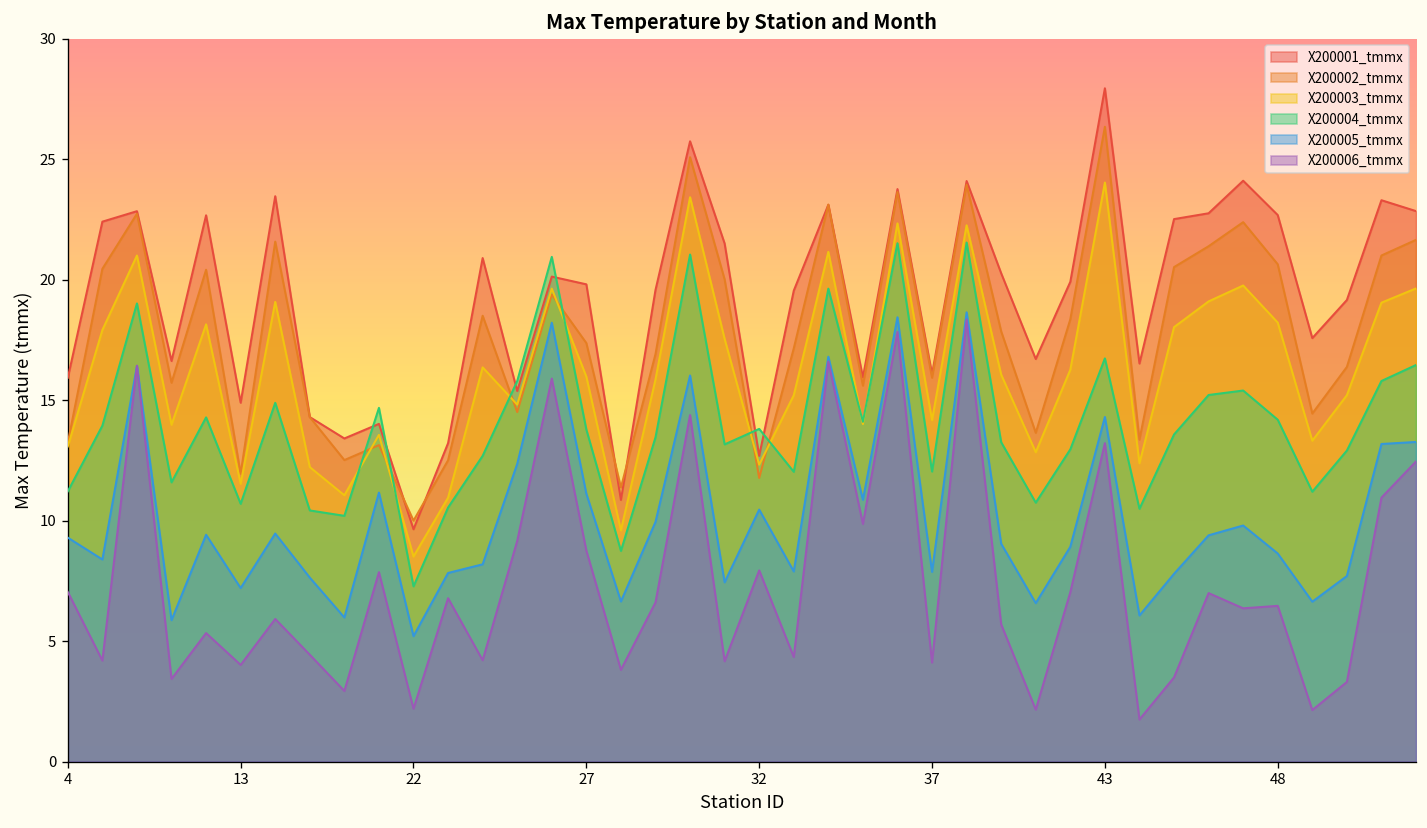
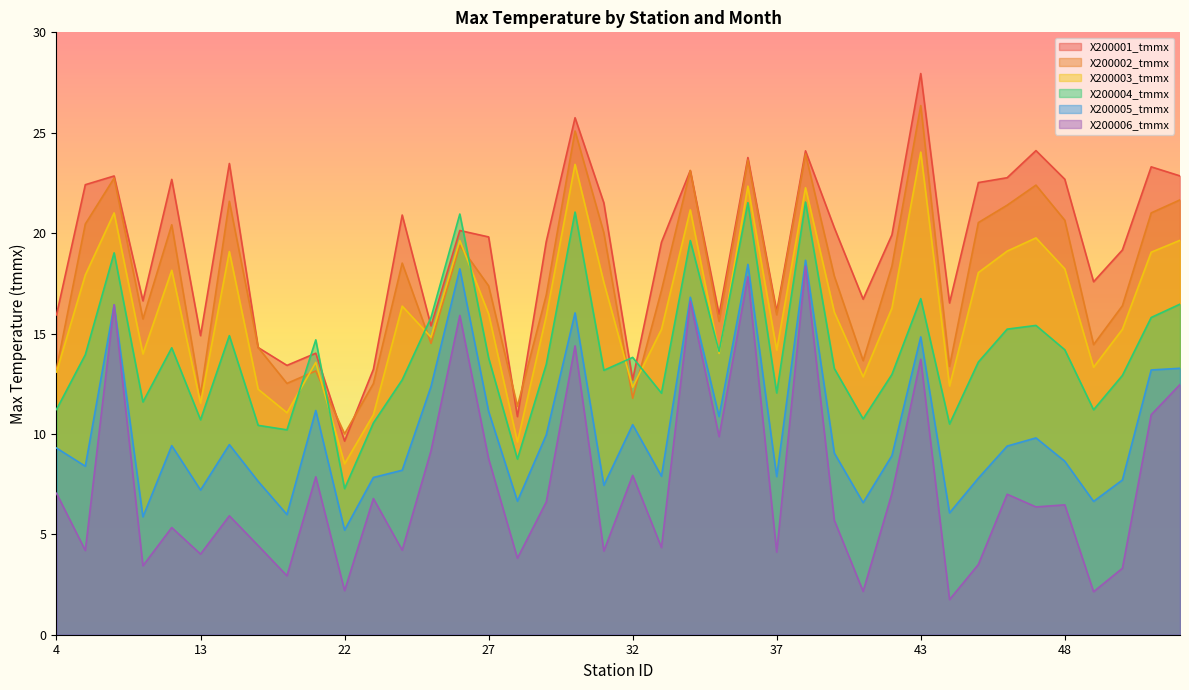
X200005_tmmx, 43: 14.3 -> 14.8
X200006_tmmx, 43: 13.2 -> 13.7
